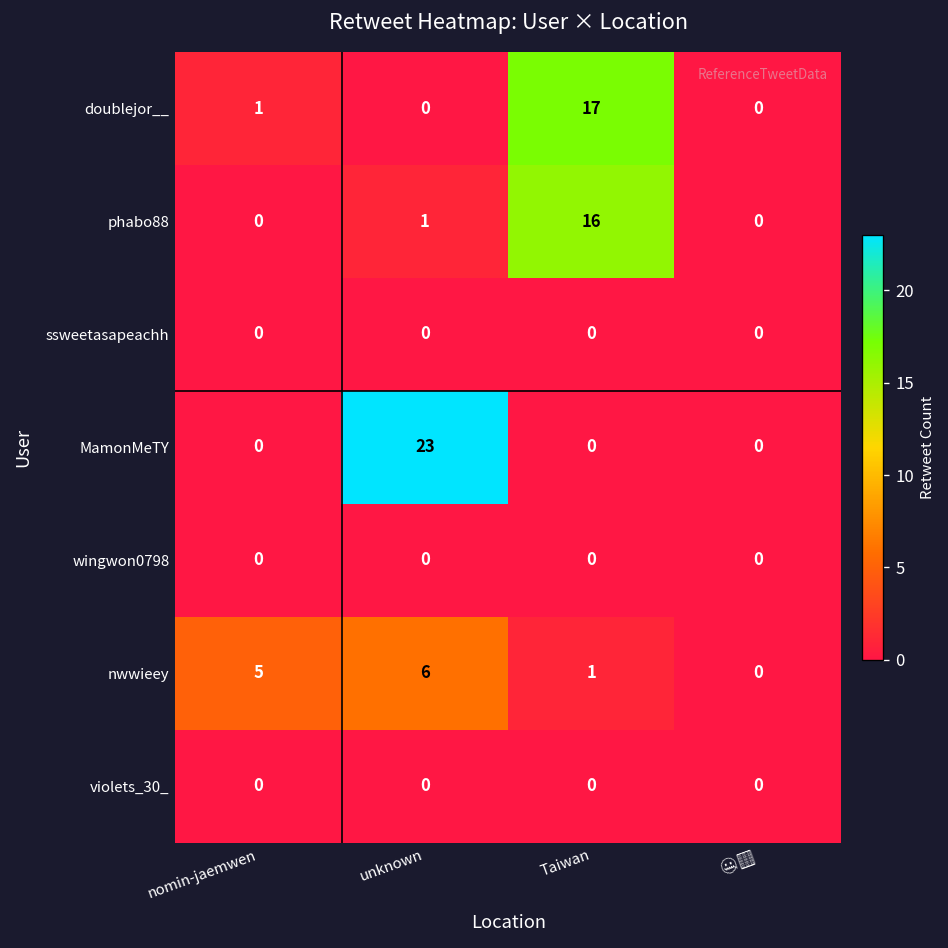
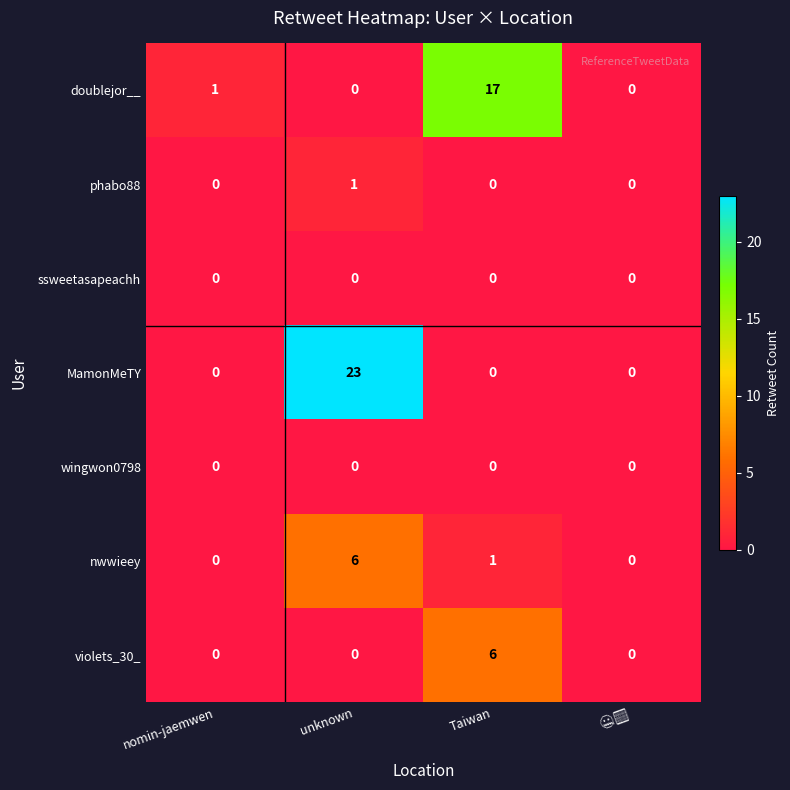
phabo88, Taiwan: 16 -> 0
nwwieey, nomin-jaemwen: 5 -> 0
violets_30_, Taiwan: 0 -> 6
